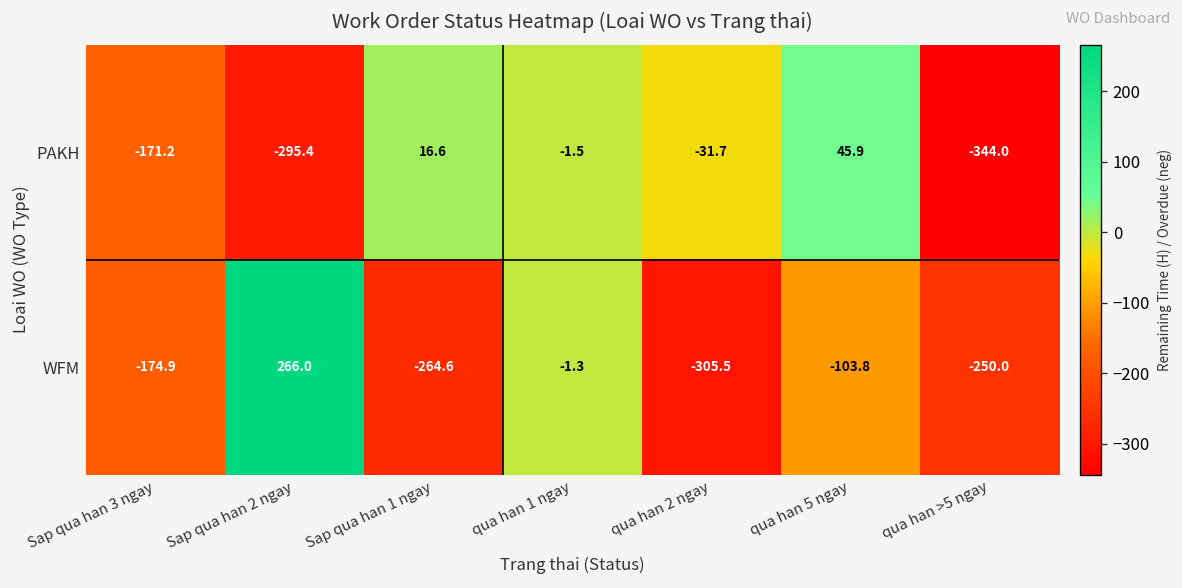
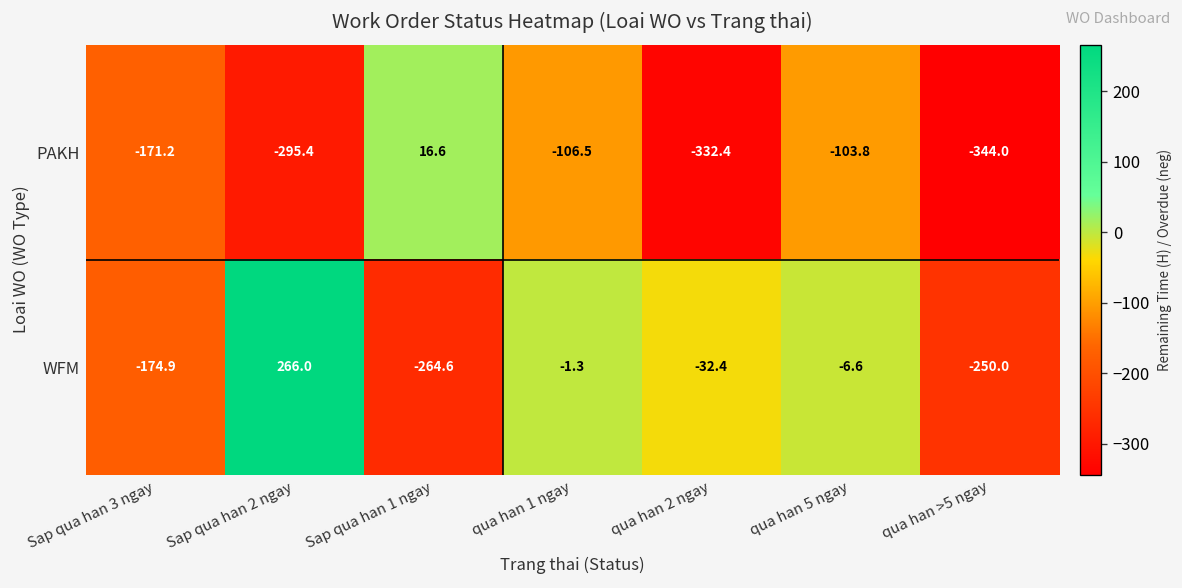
PAKH, qua han 1 ngay: -1.5 -> -106.5
PAKH, qua han 2 ngay: -31.7 -> -332.4
PAKH, qua han 5 ngay: 45.9 -> -103.8
WFM, qua han 2 ngay: -305.5 -> -32.4
WFM, qua han 5 ngay: -103.8 -> -6.6
